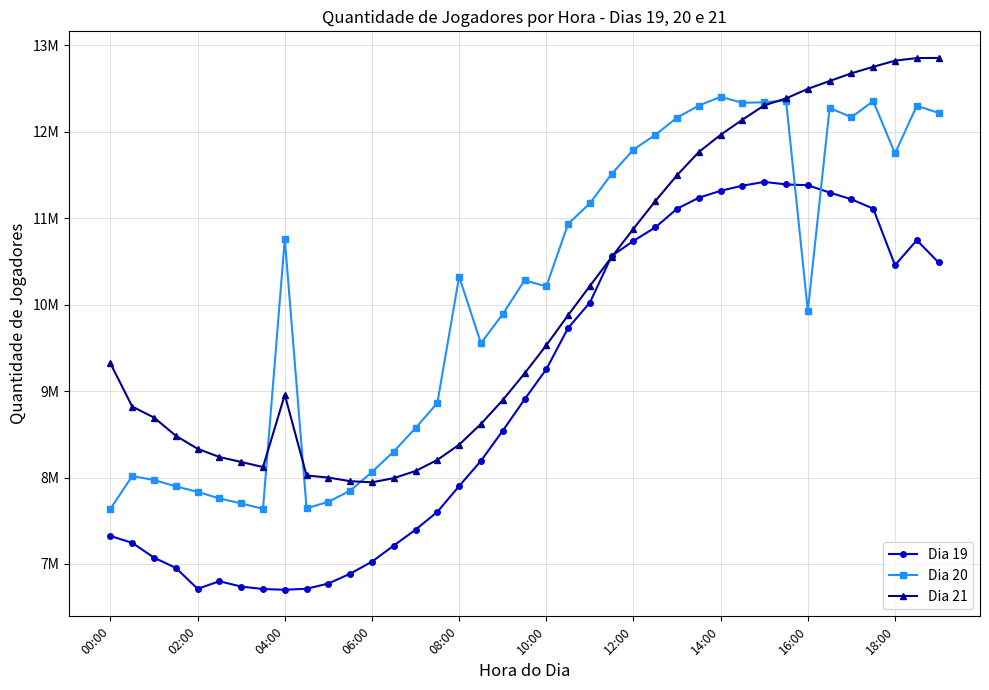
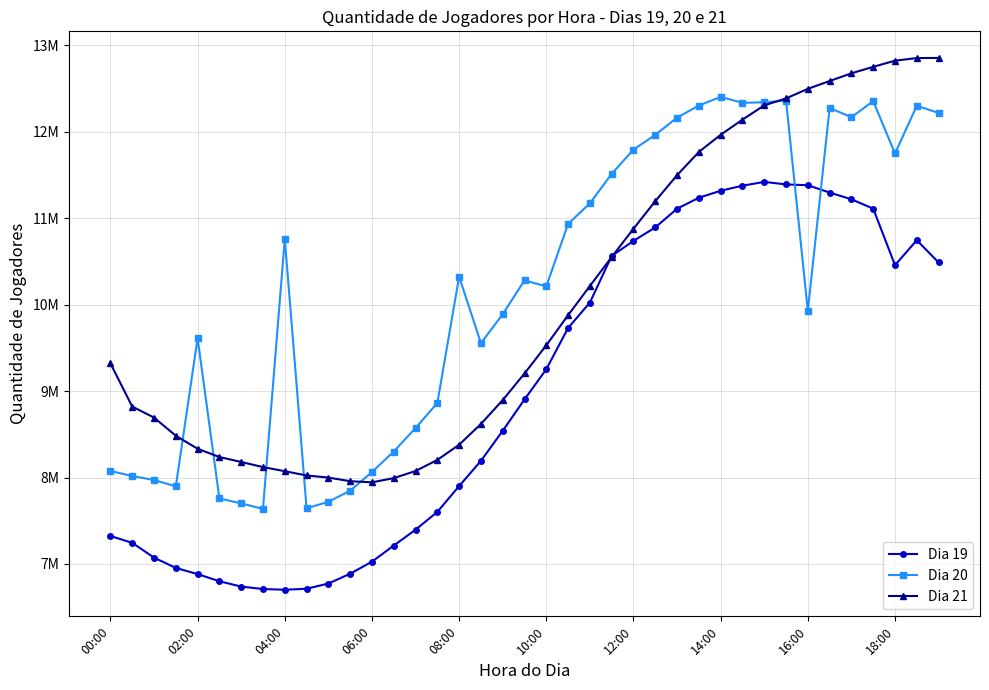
Dia 20, 00:00: 7600000 -> 8100000
Dia 19, 02:00: 6700000 -> 6900000
Dia 20, 02:00: 7800000 -> 9600000
Dia 21, 04:00: 9000000 -> 8100000
